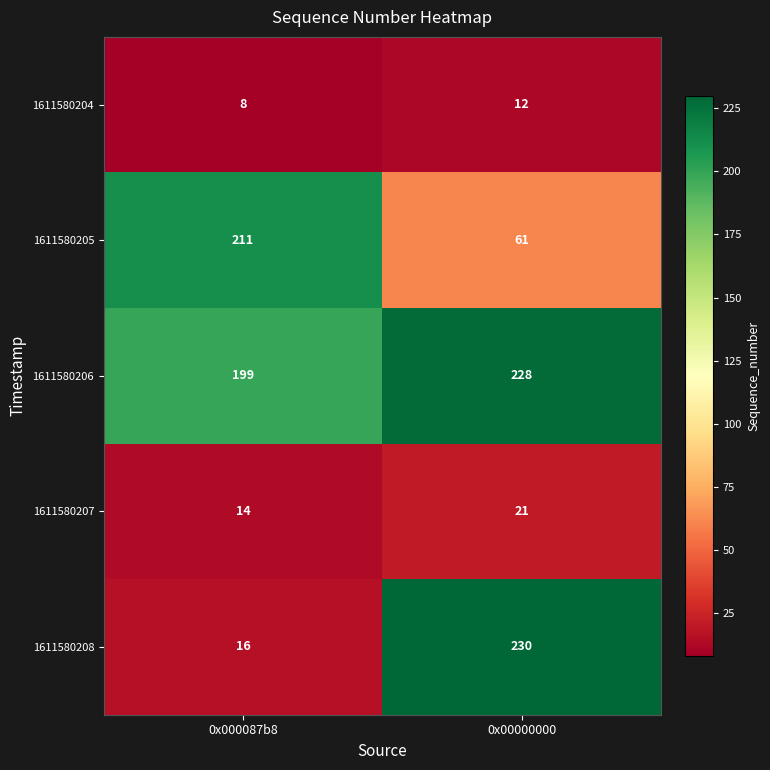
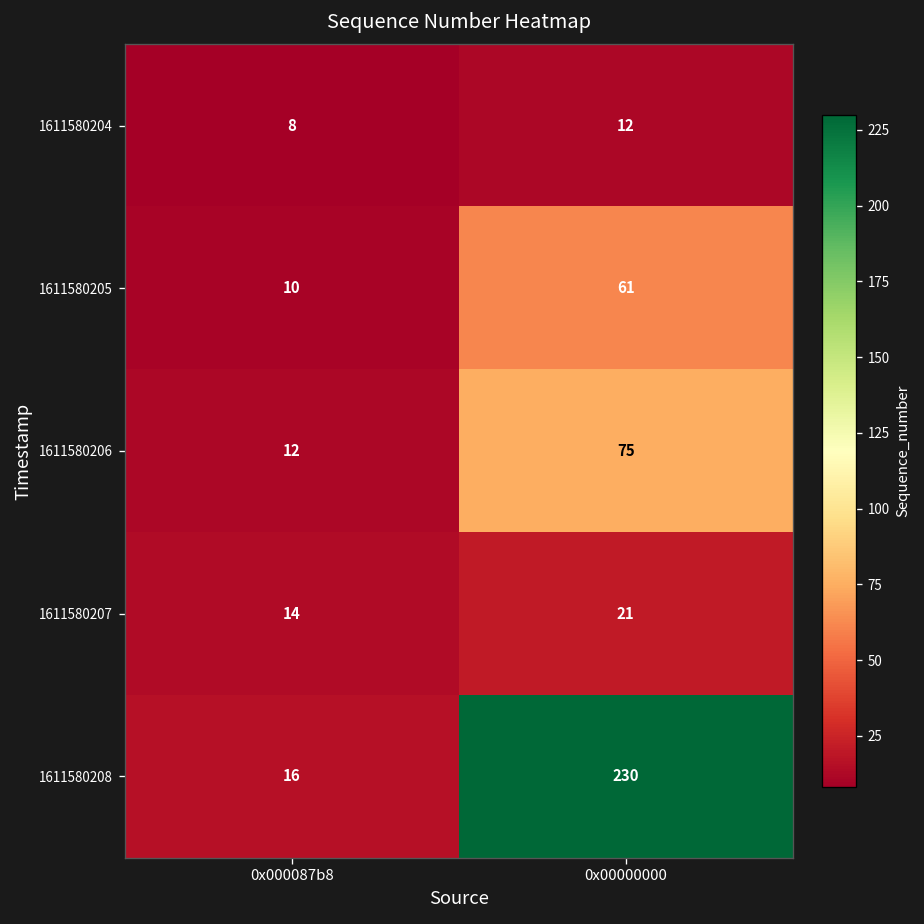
1611580205, 0x000087b8: 211 -> 10
1611580206, 0x000087b8: 199 -> 12
1611580206, 0x00000000: 228 -> 75
